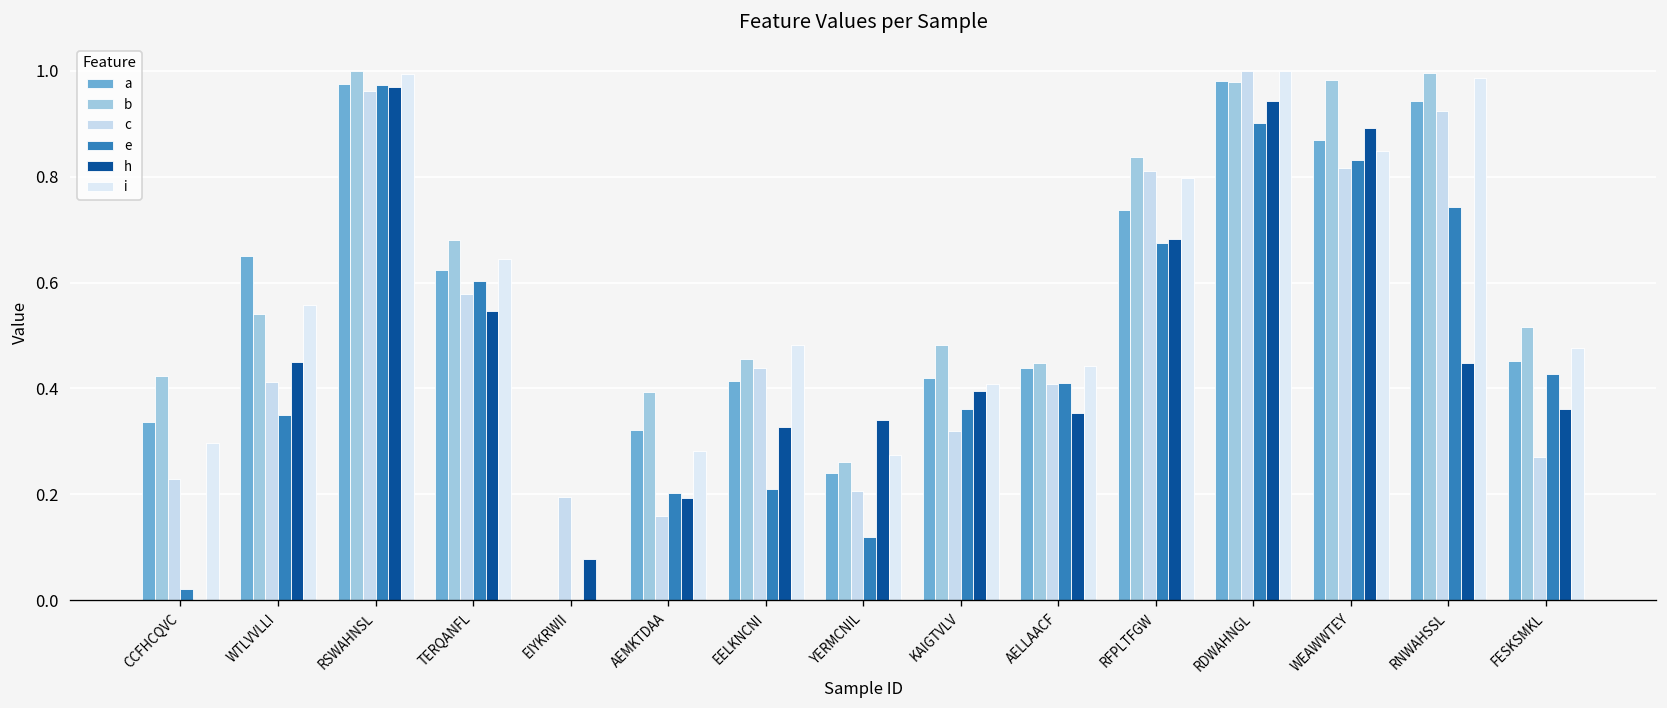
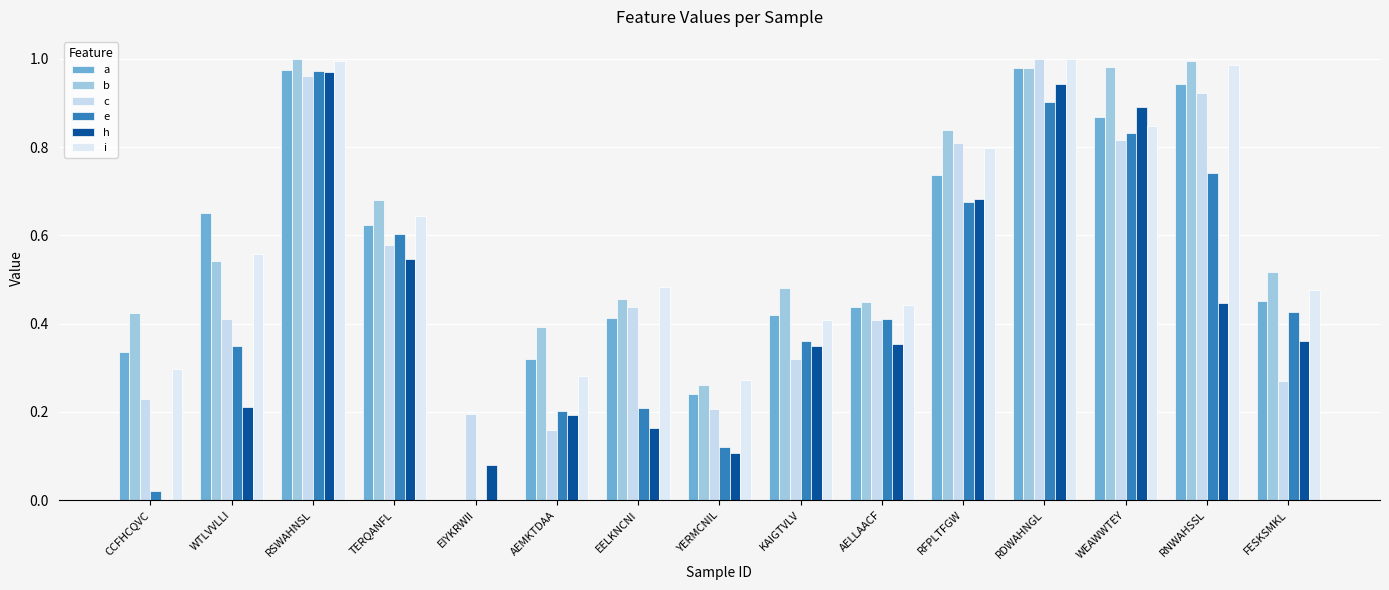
h, WTLVVLLI: 0.45 -> 0.21
h, EELKNCNI: 0.33 -> 0.16
h, YERMCNIL: 0.34 -> 0.11
h, KAIGTVLV: 0.39 -> 0.35
